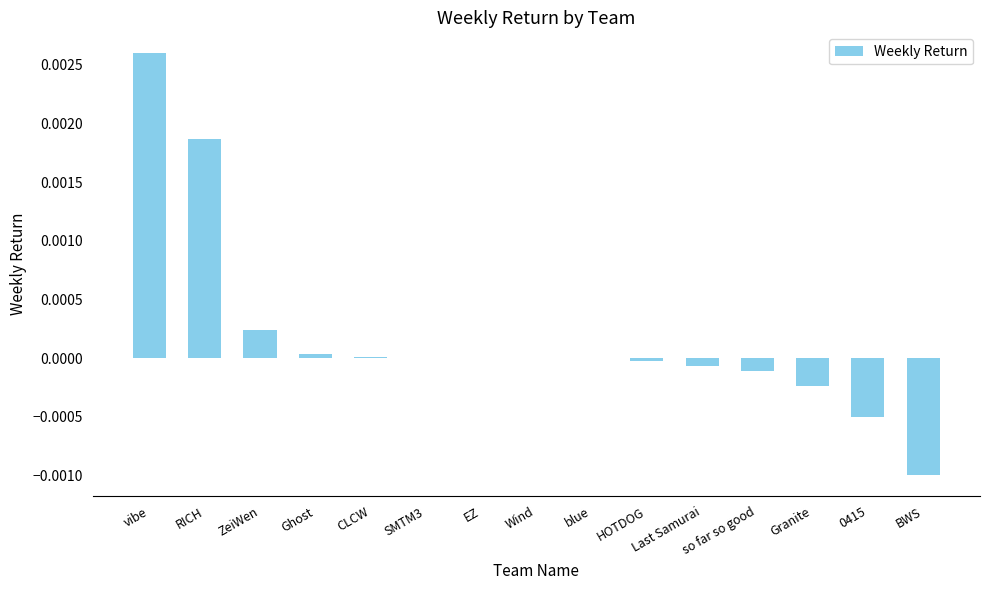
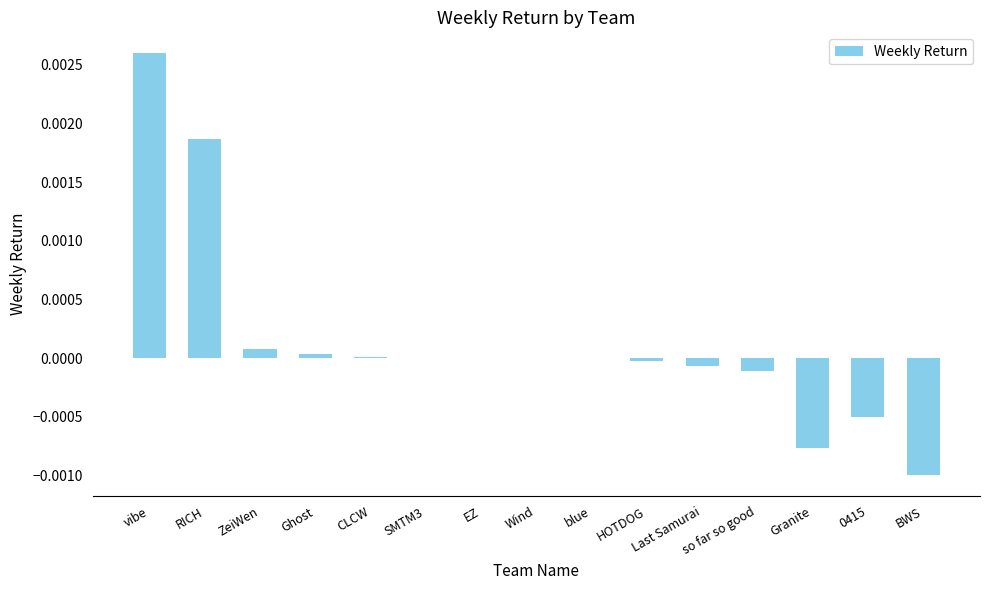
ZeiWen: 0.00024 -> 0.00008
Granite: -0.00023 -> -0.00076
